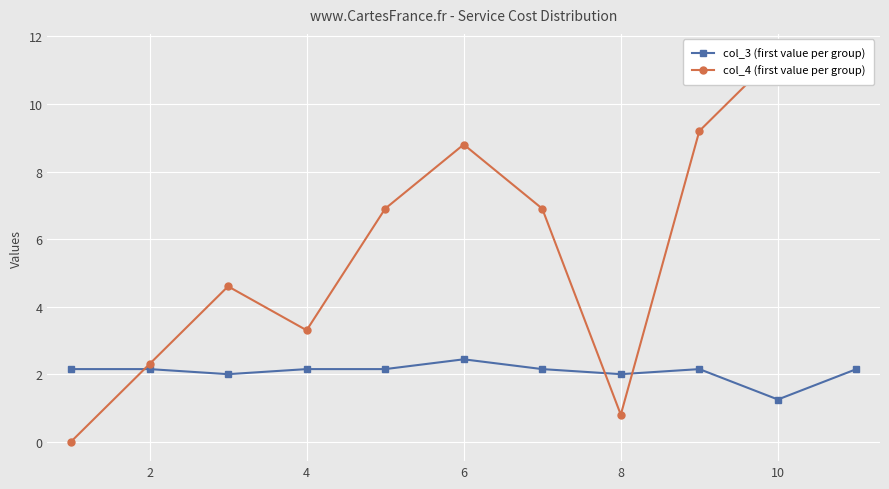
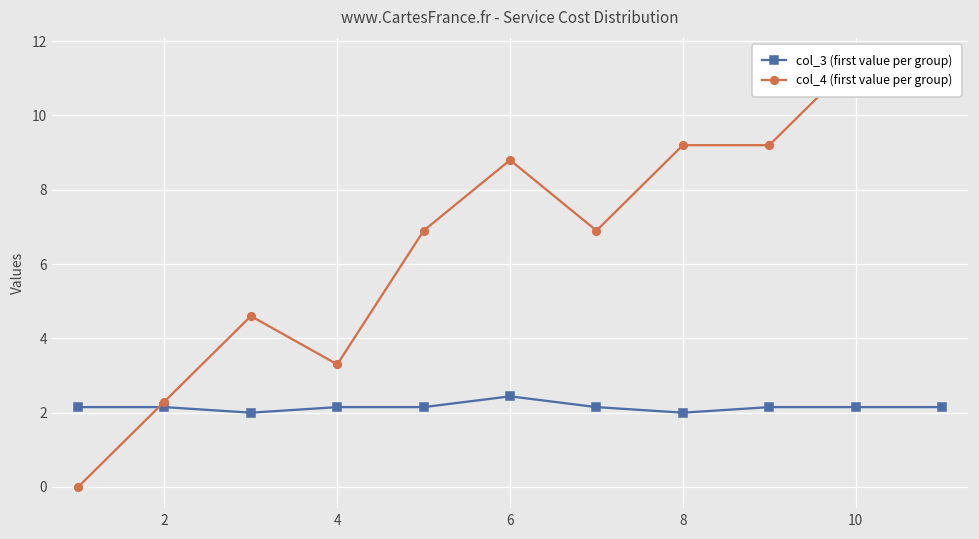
col_4 (first value per group), 8: 0.8 -> 9.2
col_3 (first value per group), 10: 1.3 -> 2.2
